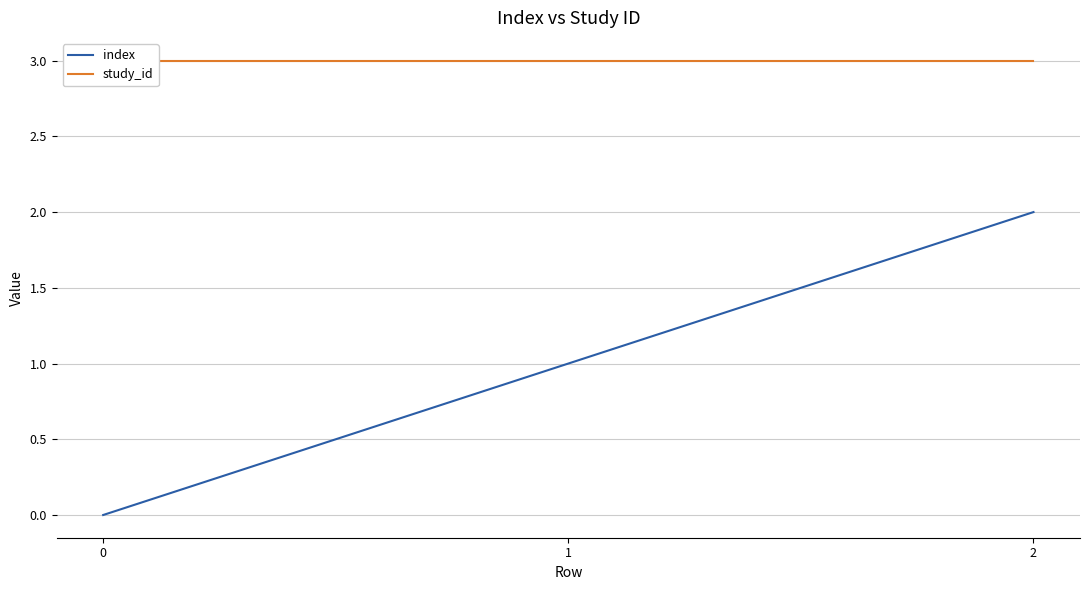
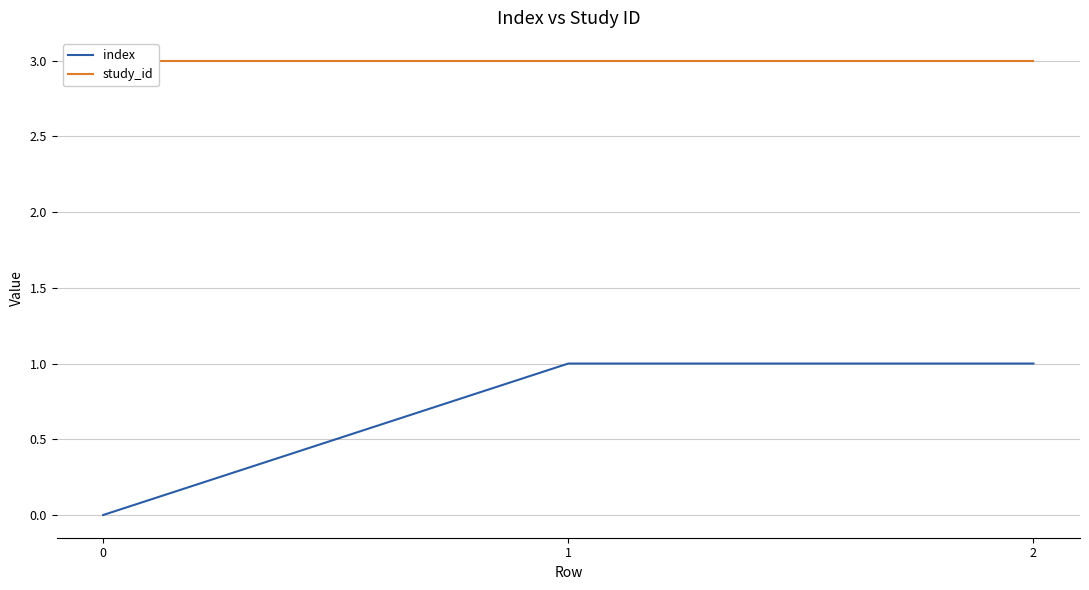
index, 2: 2 -> 1
